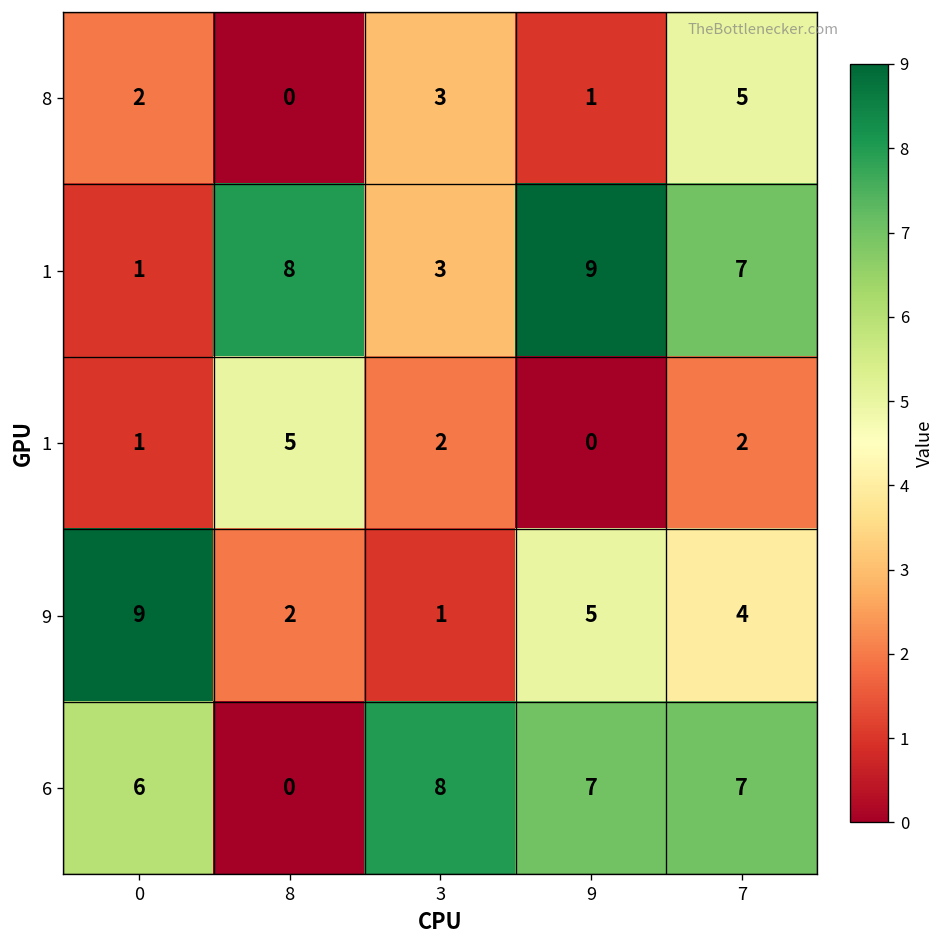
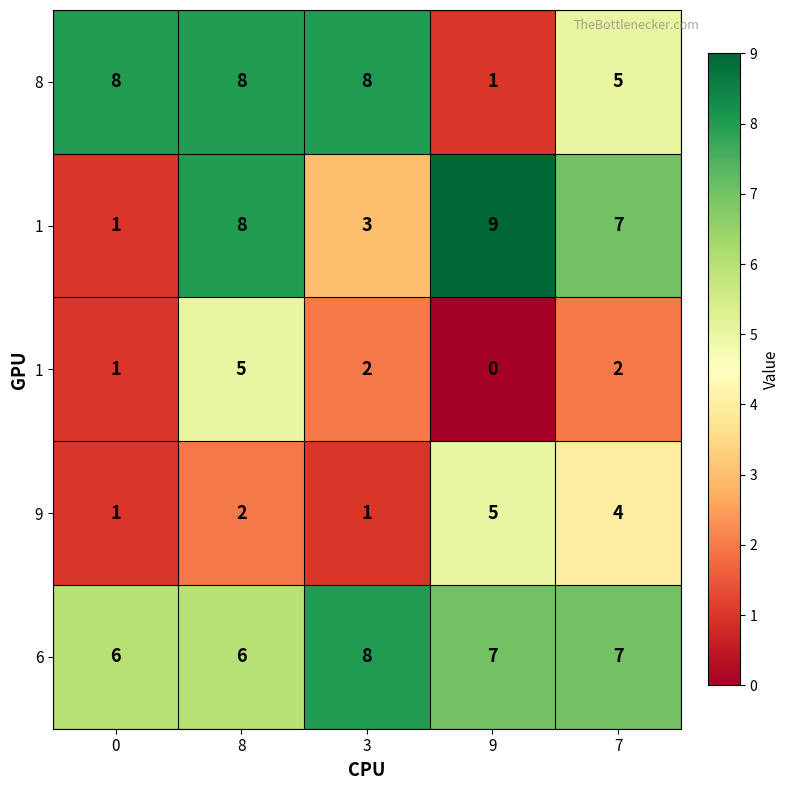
8, 0: 2 -> 8
8, 8: 0 -> 8
8, 3: 3 -> 8
9, 0: 9 -> 1
6, 8: 0 -> 6
